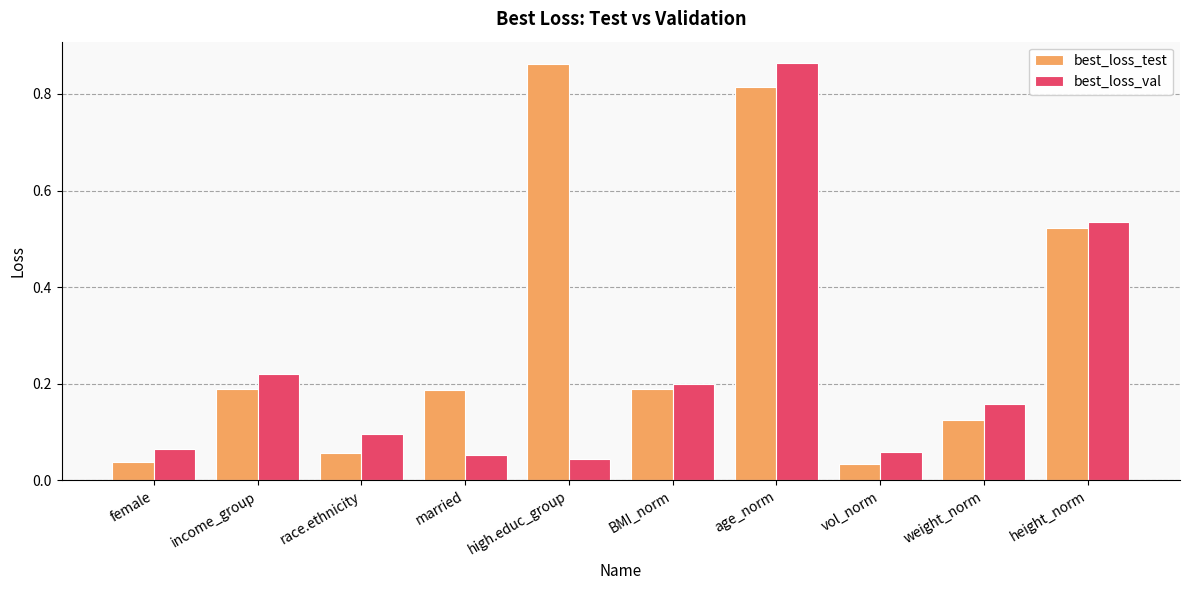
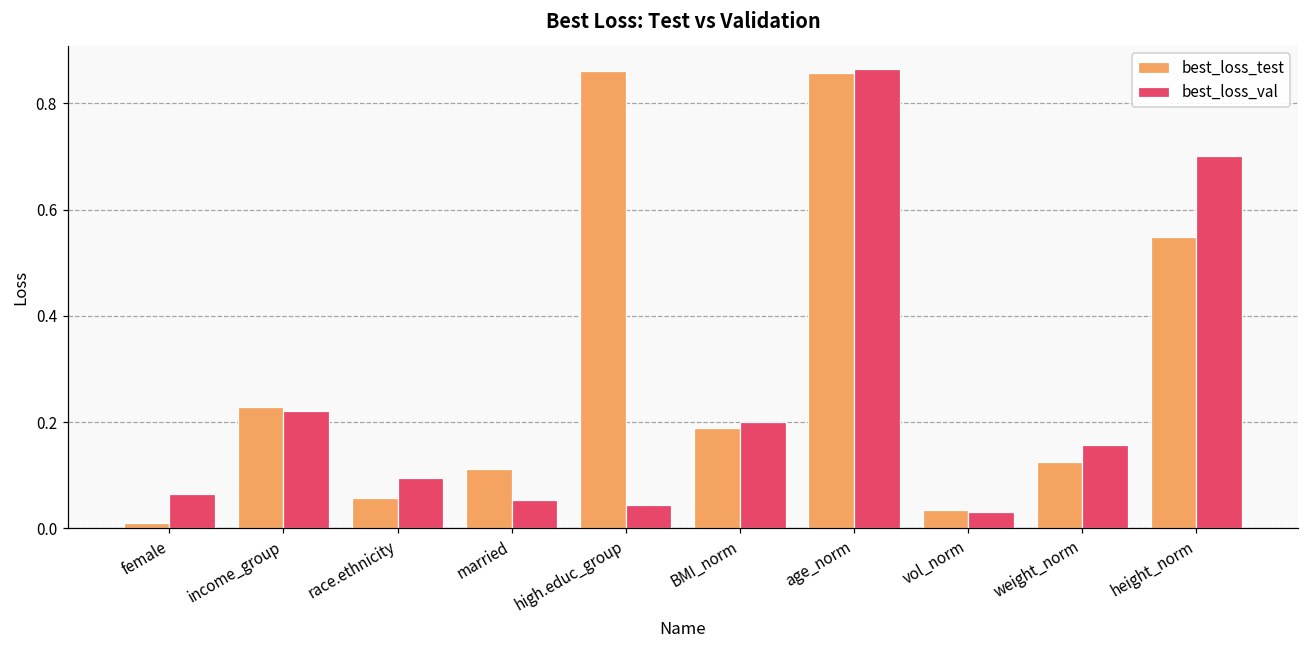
best_loss_test, female: 0.04 -> 0.01
best_loss_test, income_group: 0.19 -> 0.23
best_loss_test, married: 0.19 -> 0.11
best_loss_test, age_norm: 0.81 -> 0.86
best_loss_val, vol_norm: 0.06 -> 0.03
best_loss_test, height_norm: 0.52 -> 0.55
best_loss_val, height_norm: 0.53 -> 0.70
